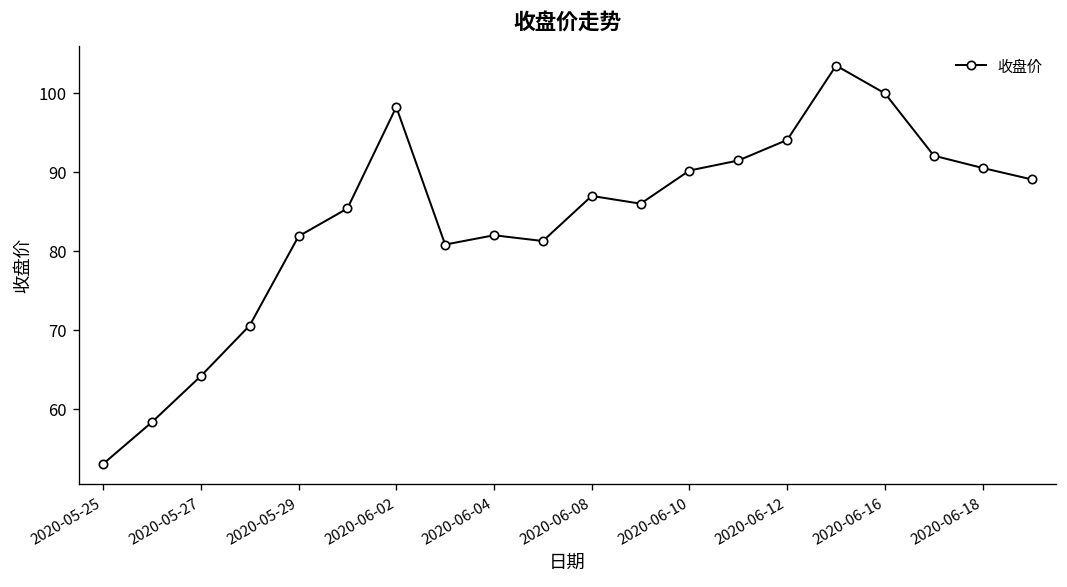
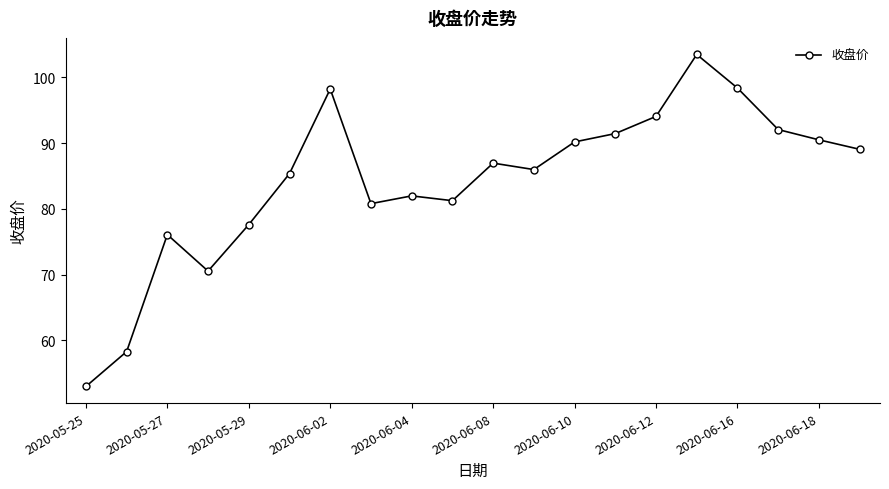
2020-05-27: 64 -> 76
2020-05-29: 82 -> 78
2020-06-16: 100 -> 98
